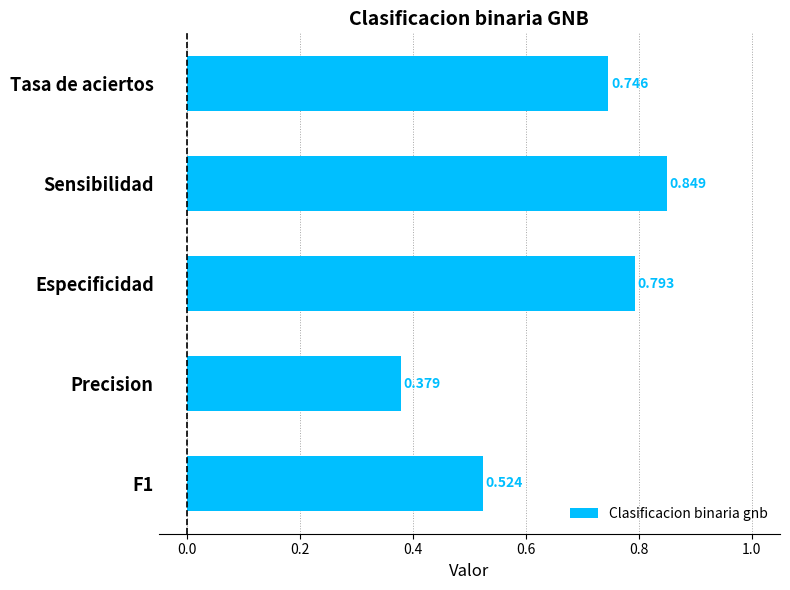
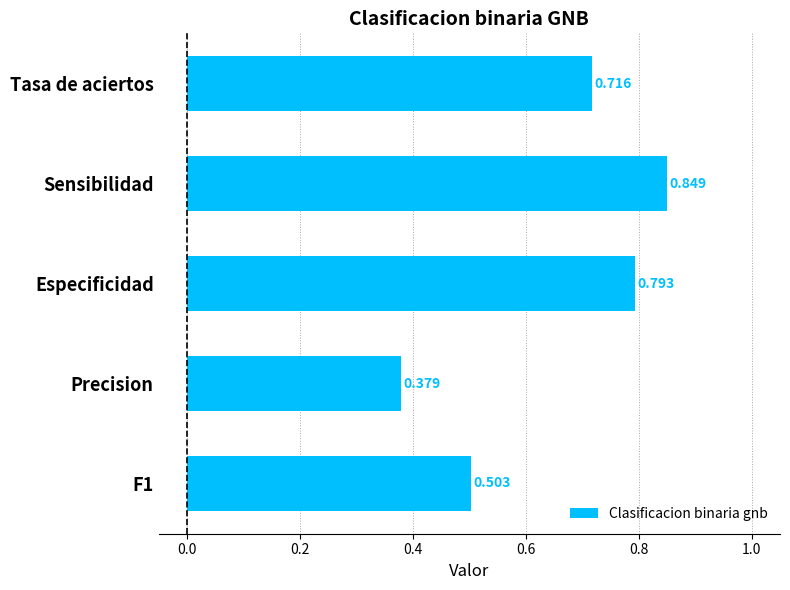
Tasa de aciertos: 0.746 -> 0.716
F1: 0.524 -> 0.503
